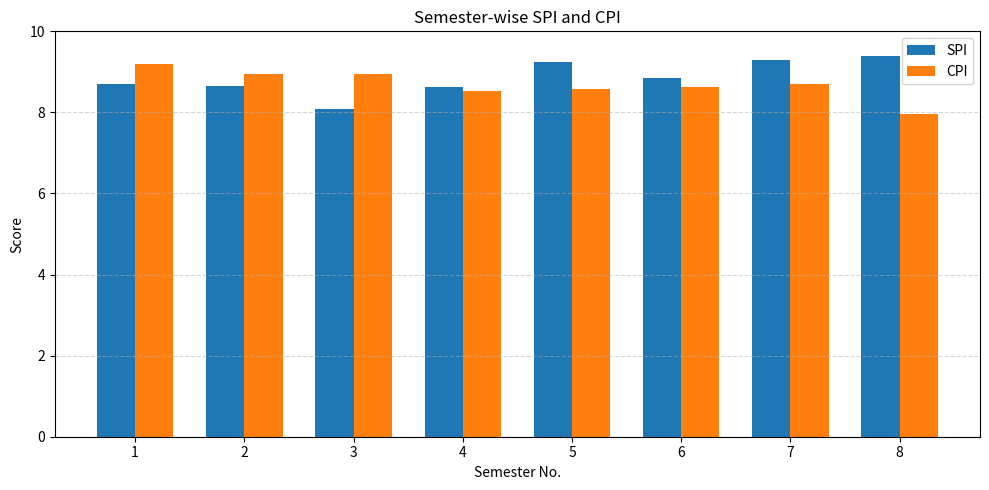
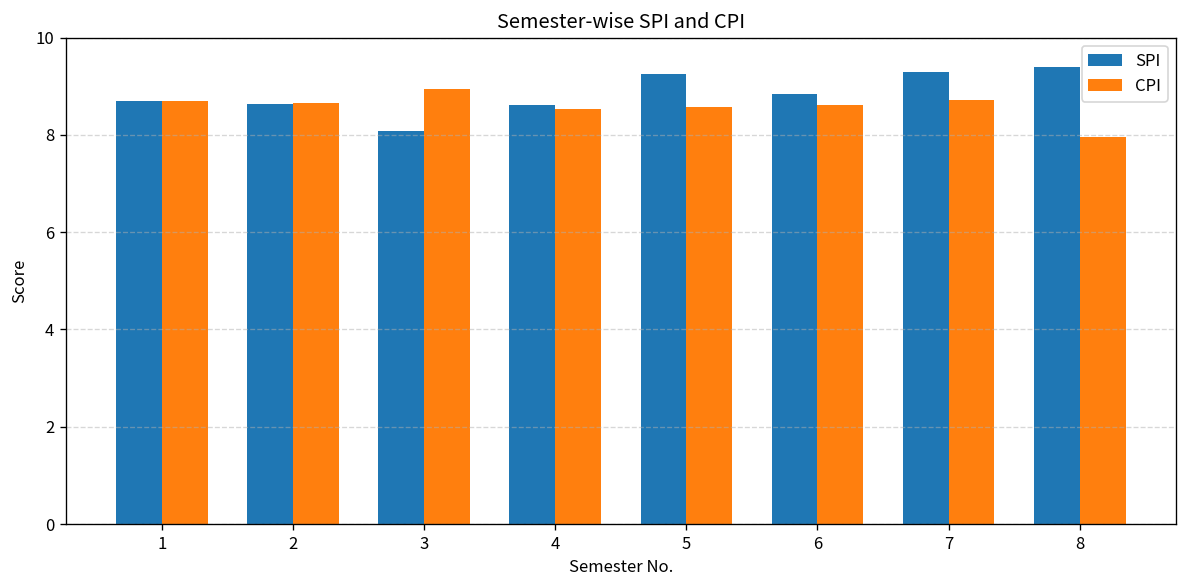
CPI, 1: 9.2 -> 8.7
CPI, 2: 8.9 -> 8.7
